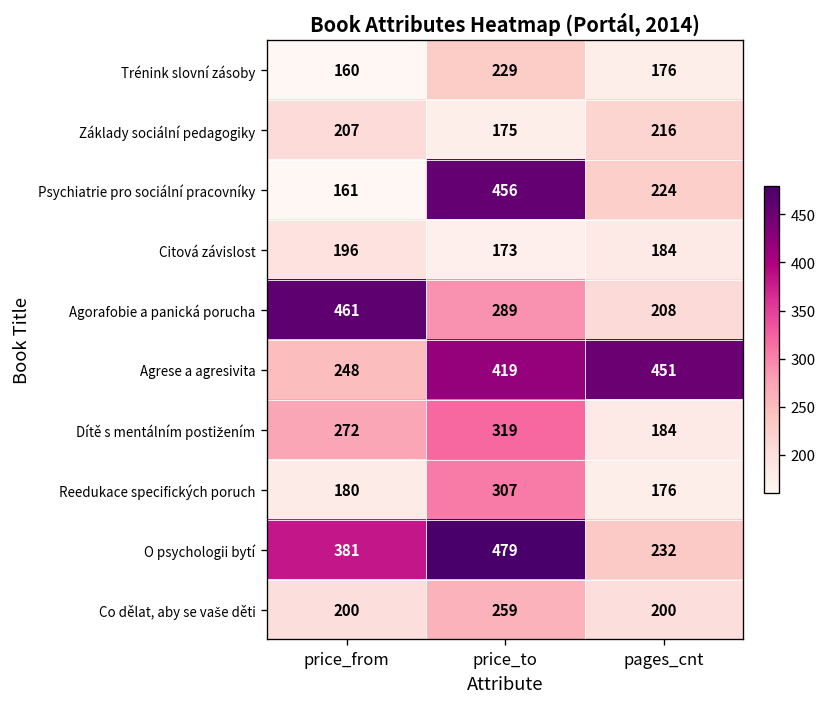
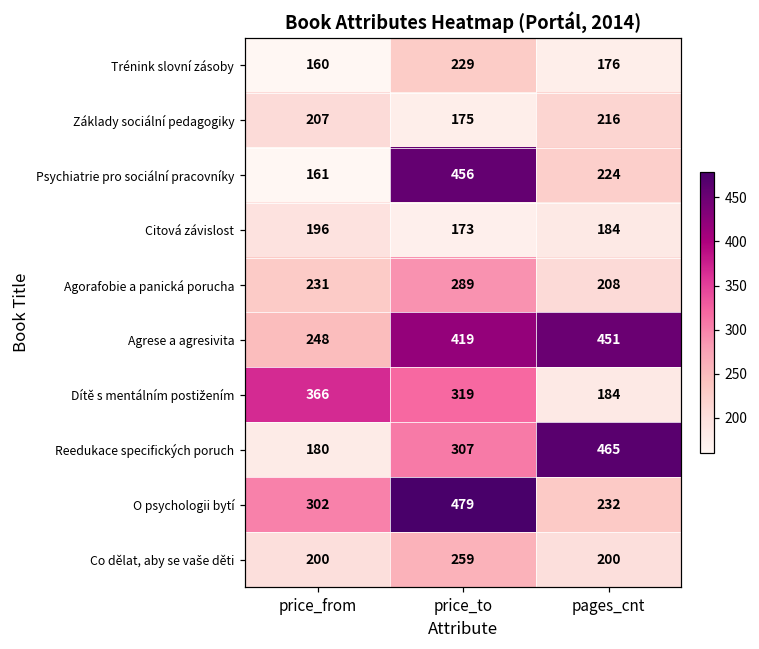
Agorafobie a panická porucha, price_from: 461 -> 231
Dítě s mentálním postižením, price_from: 272 -> 366
Reedukace specifických poruch, pages_cnt: 176 -> 465
O psychologii bytí, price_from: 381 -> 302
